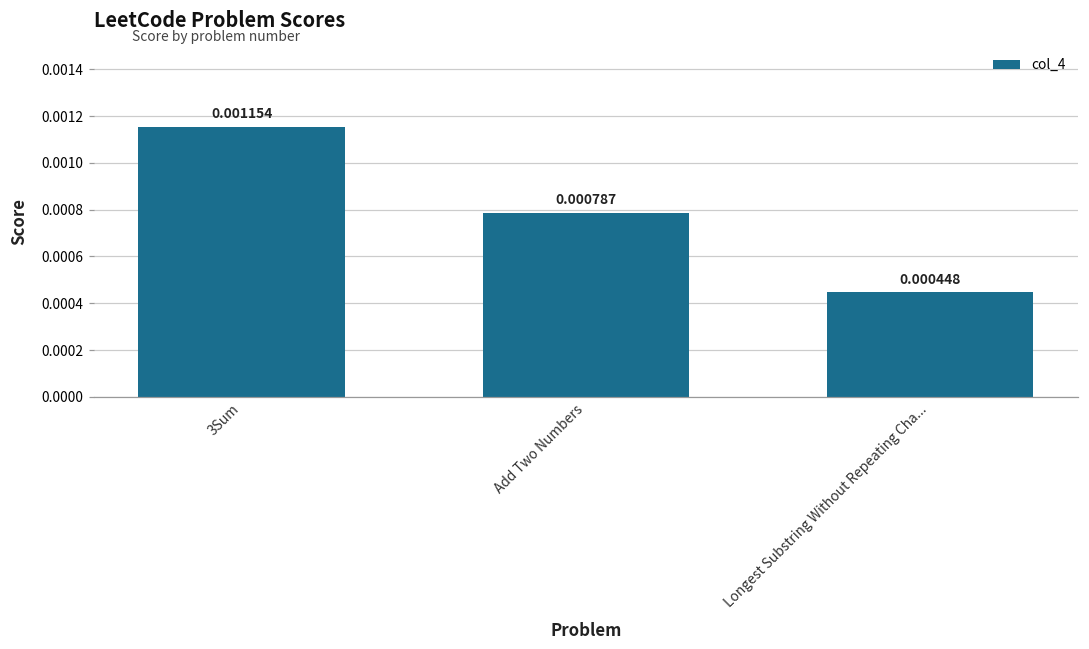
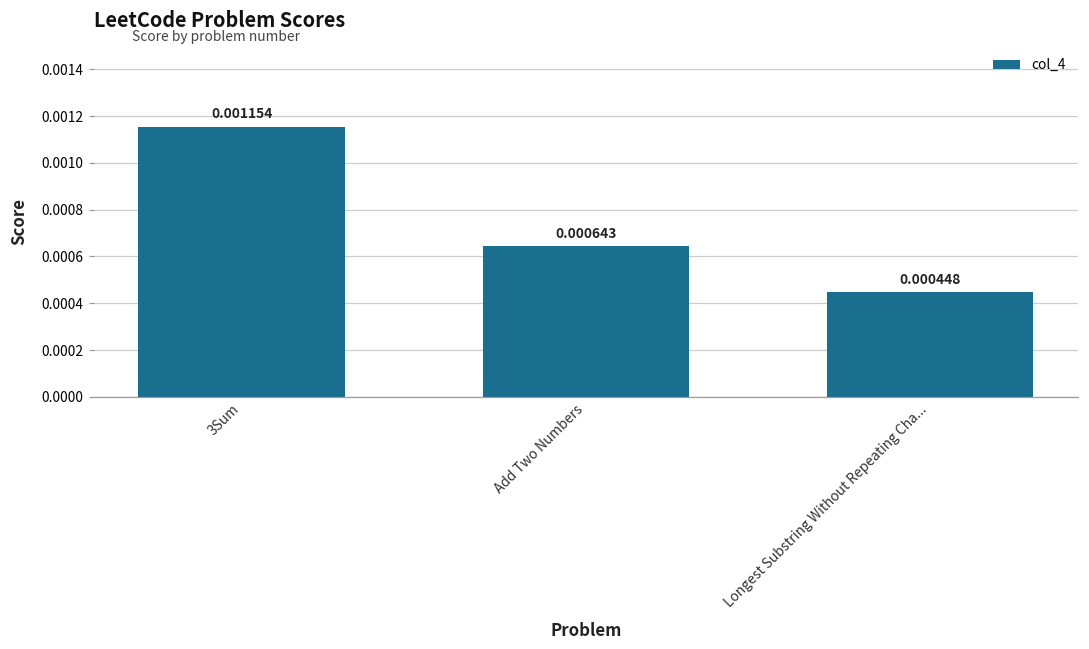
Add Two Numbers: 0.000787 -> 0.000643
